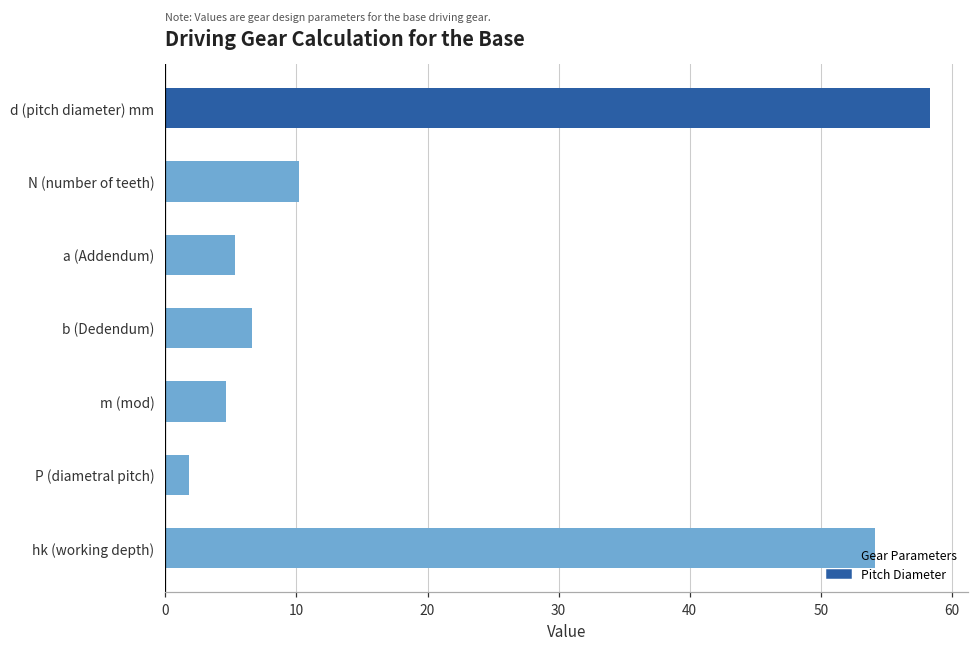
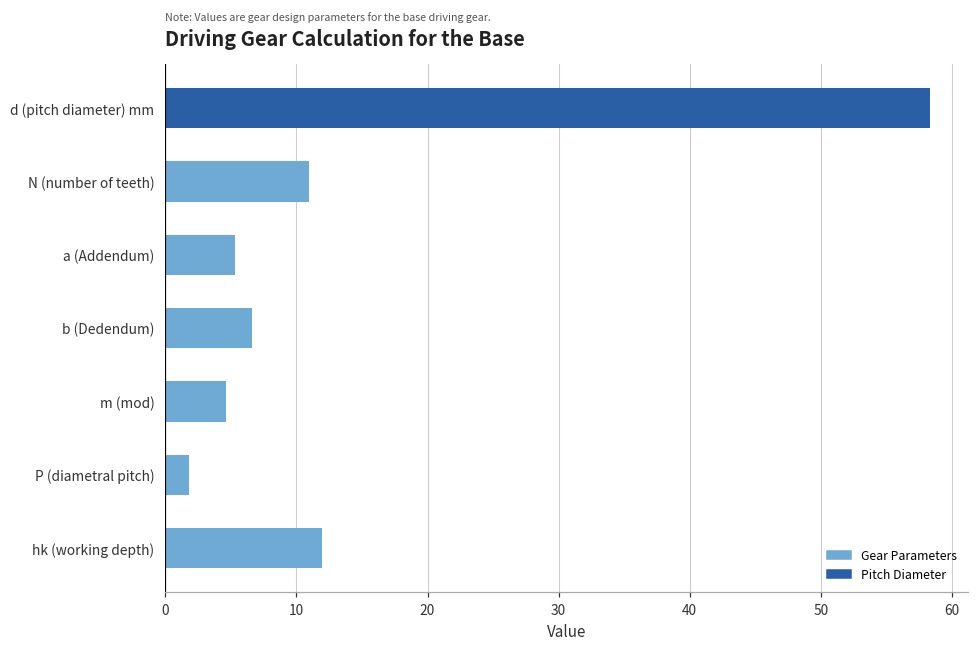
N (number of teeth): 10.2 -> 11.0
hk (working depth): 54.1 -> 11.9
